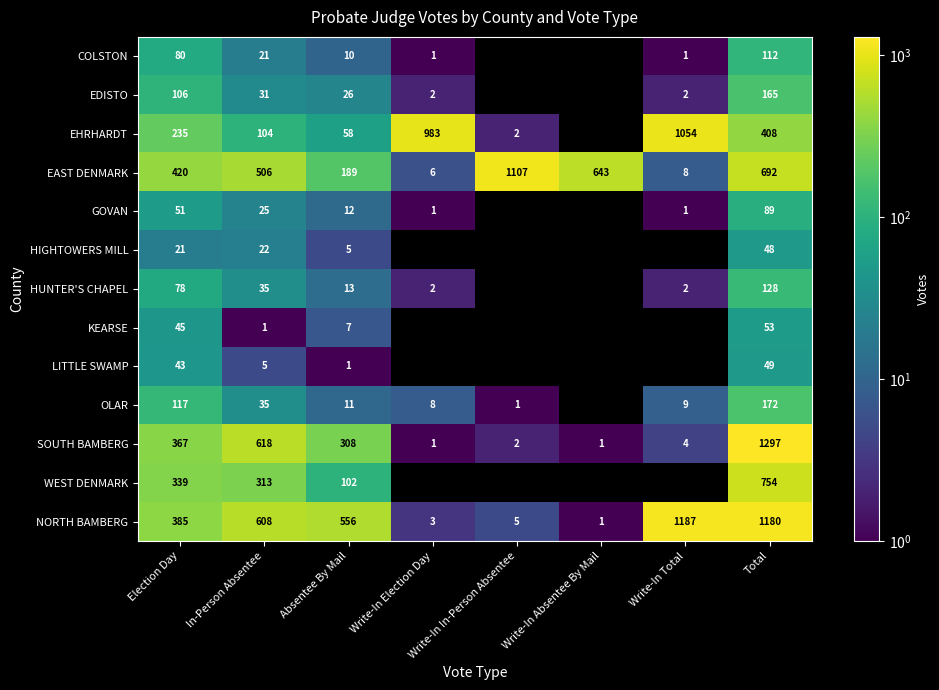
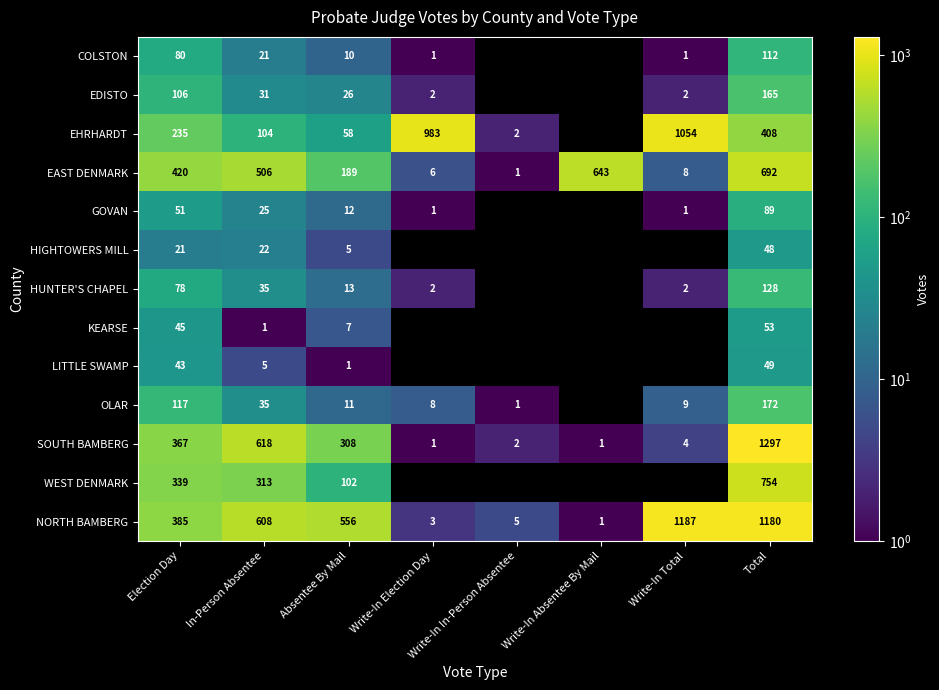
EAST DENMARK, Write-In In-Person Absentee: 1107 -> 1
